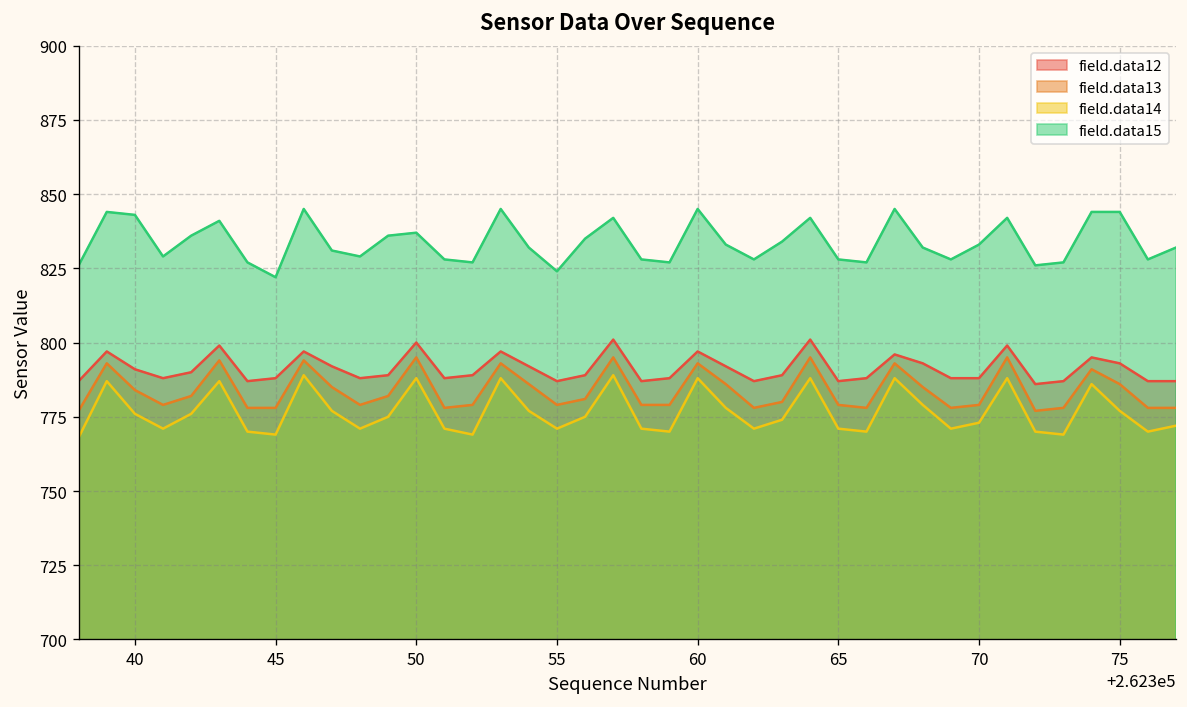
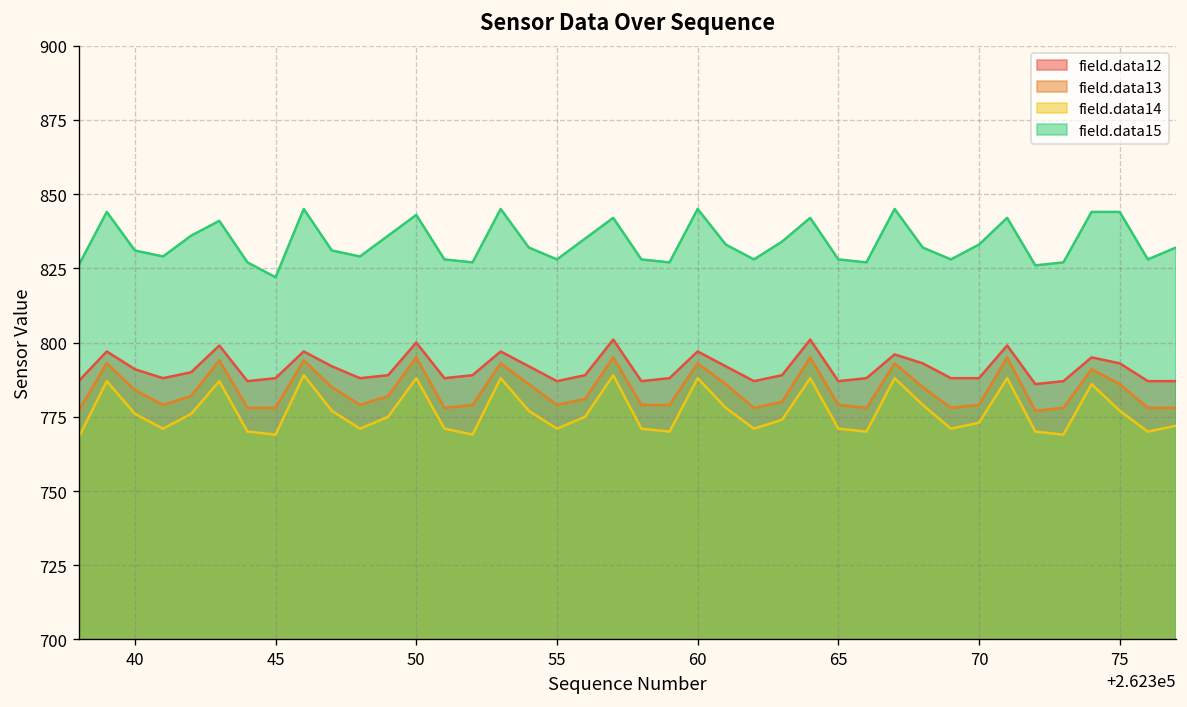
field.data15, 40: 843 -> 831
field.data15, 50: 837 -> 843
field.data15, 55: 824 -> 828
